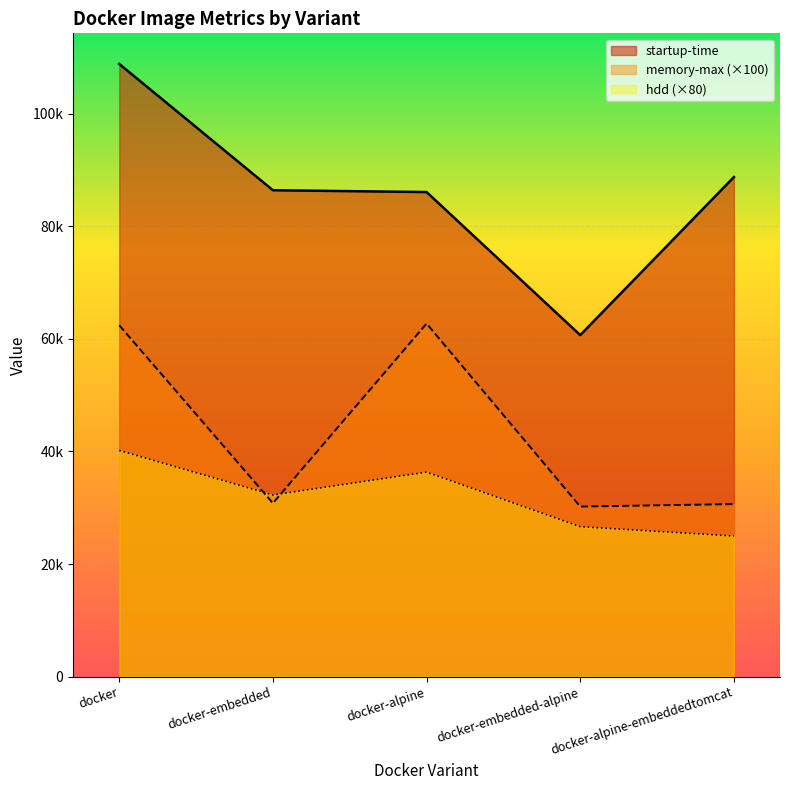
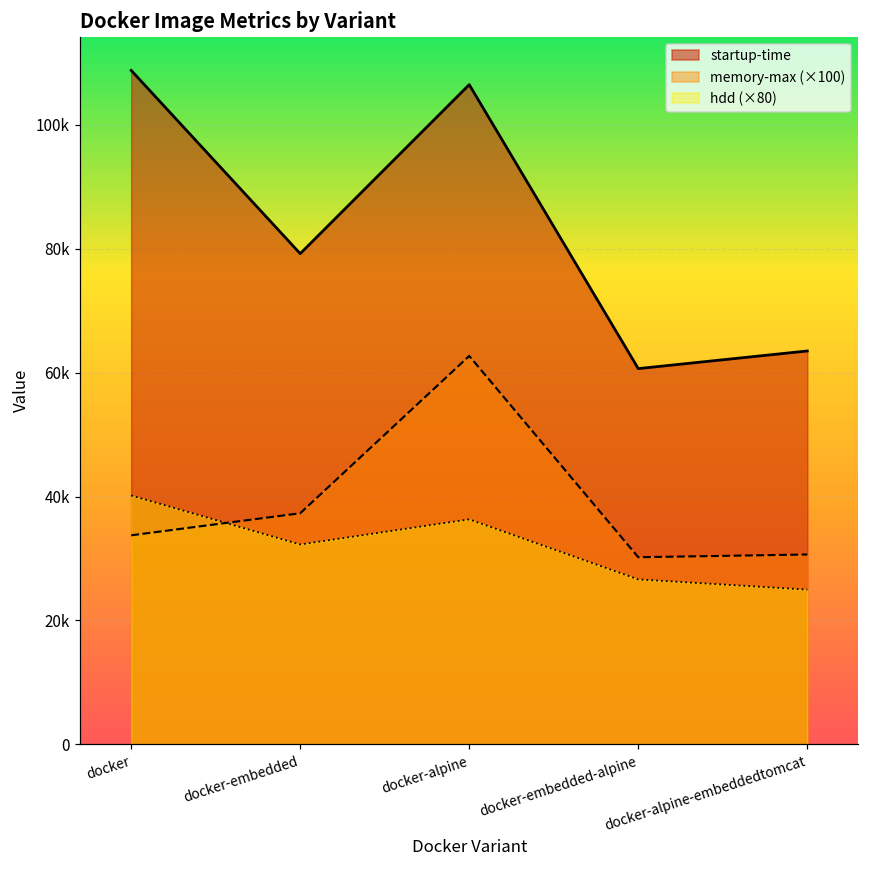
memory-max (×100), docker: 62000 -> 34000
startup-time, docker-embedded: 86000 -> 79000
memory-max (×100), docker-embedded: 31000 -> 37000
startup-time, docker-alpine: 86000 -> 107000
startup-time, docker-alpine-embeddedtomcat: 89000 -> 64000
